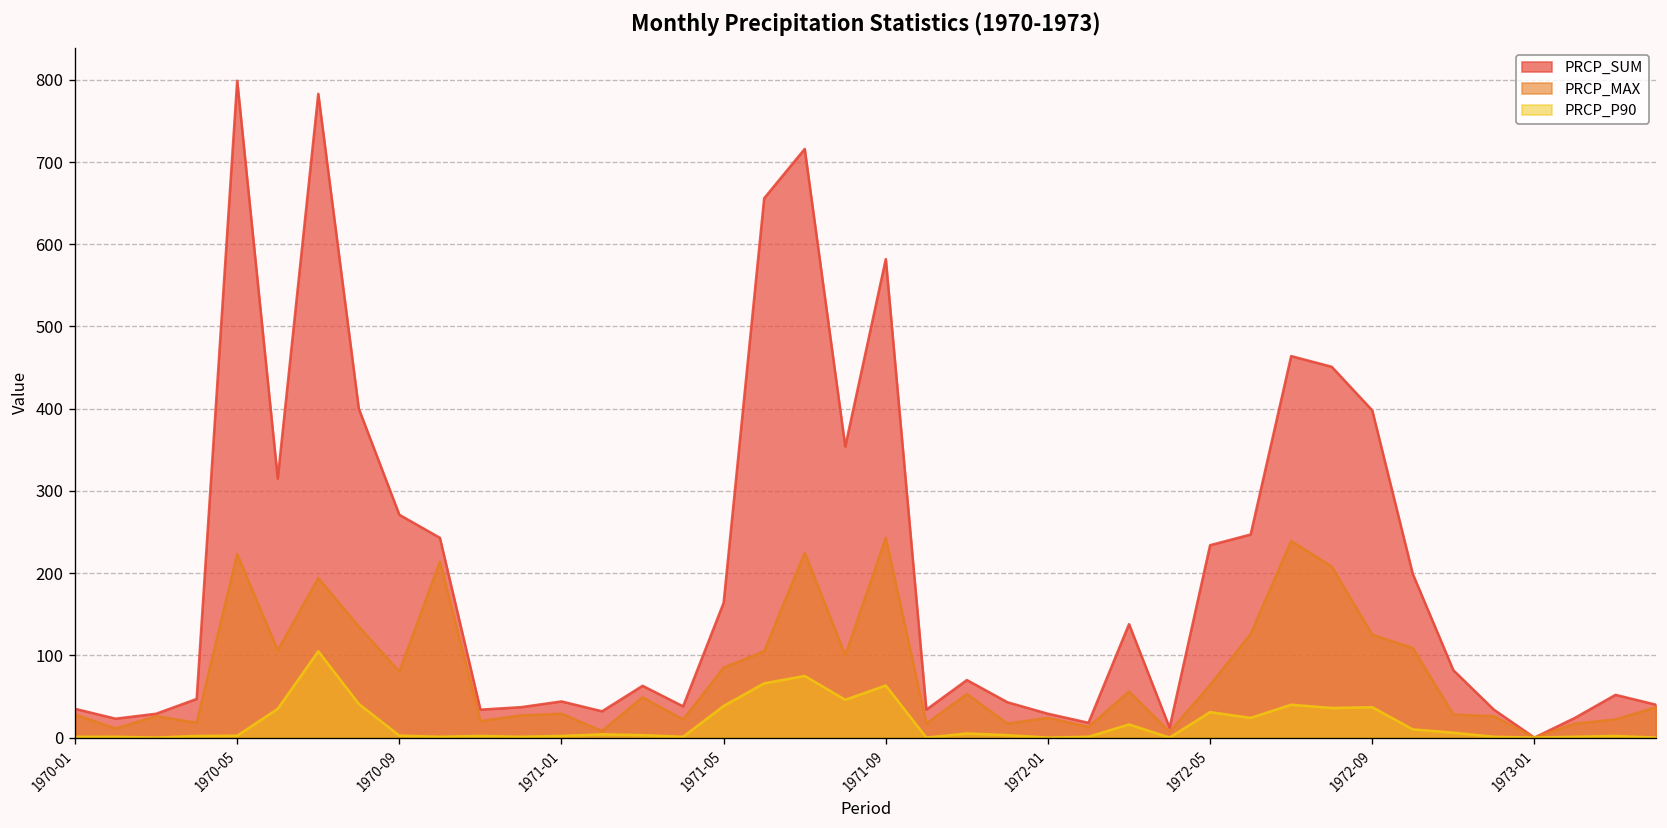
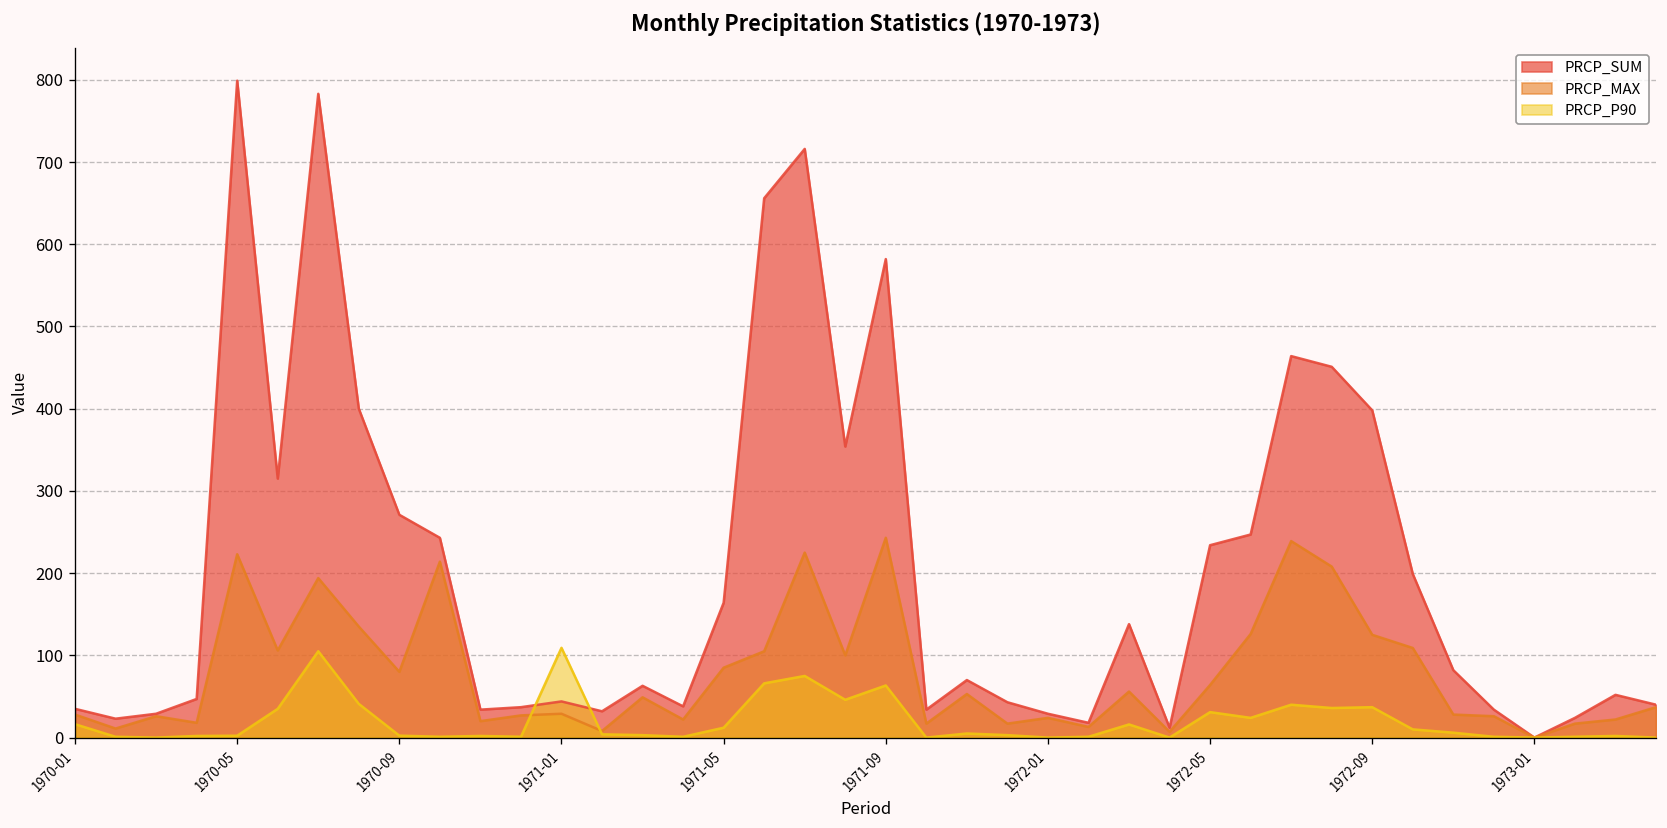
PRCP_P90, 1970-01: 0 -> 20
PRCP_P90, 1971-01: 0 -> 110
PRCP_P90, 1971-05: 40 -> 10
